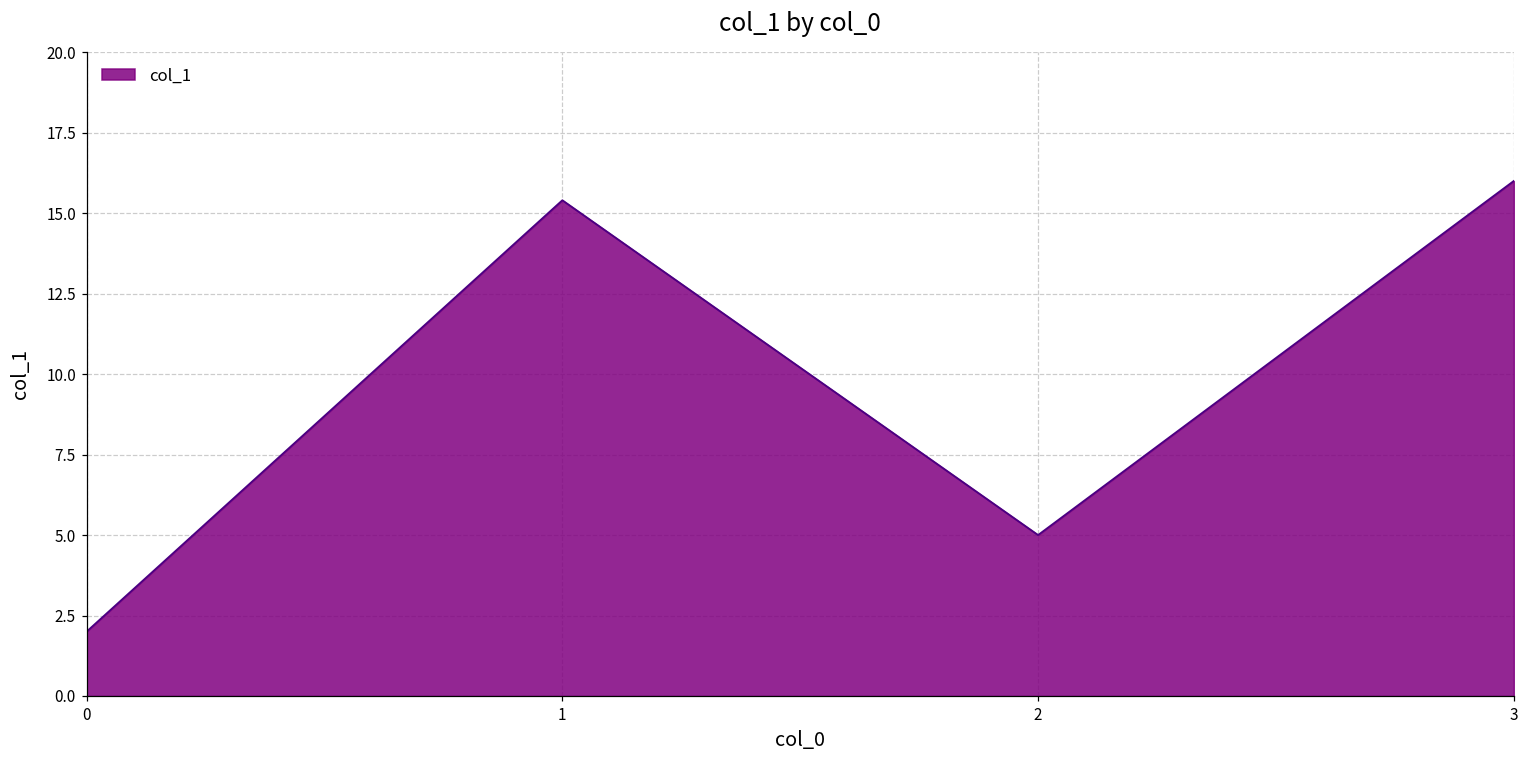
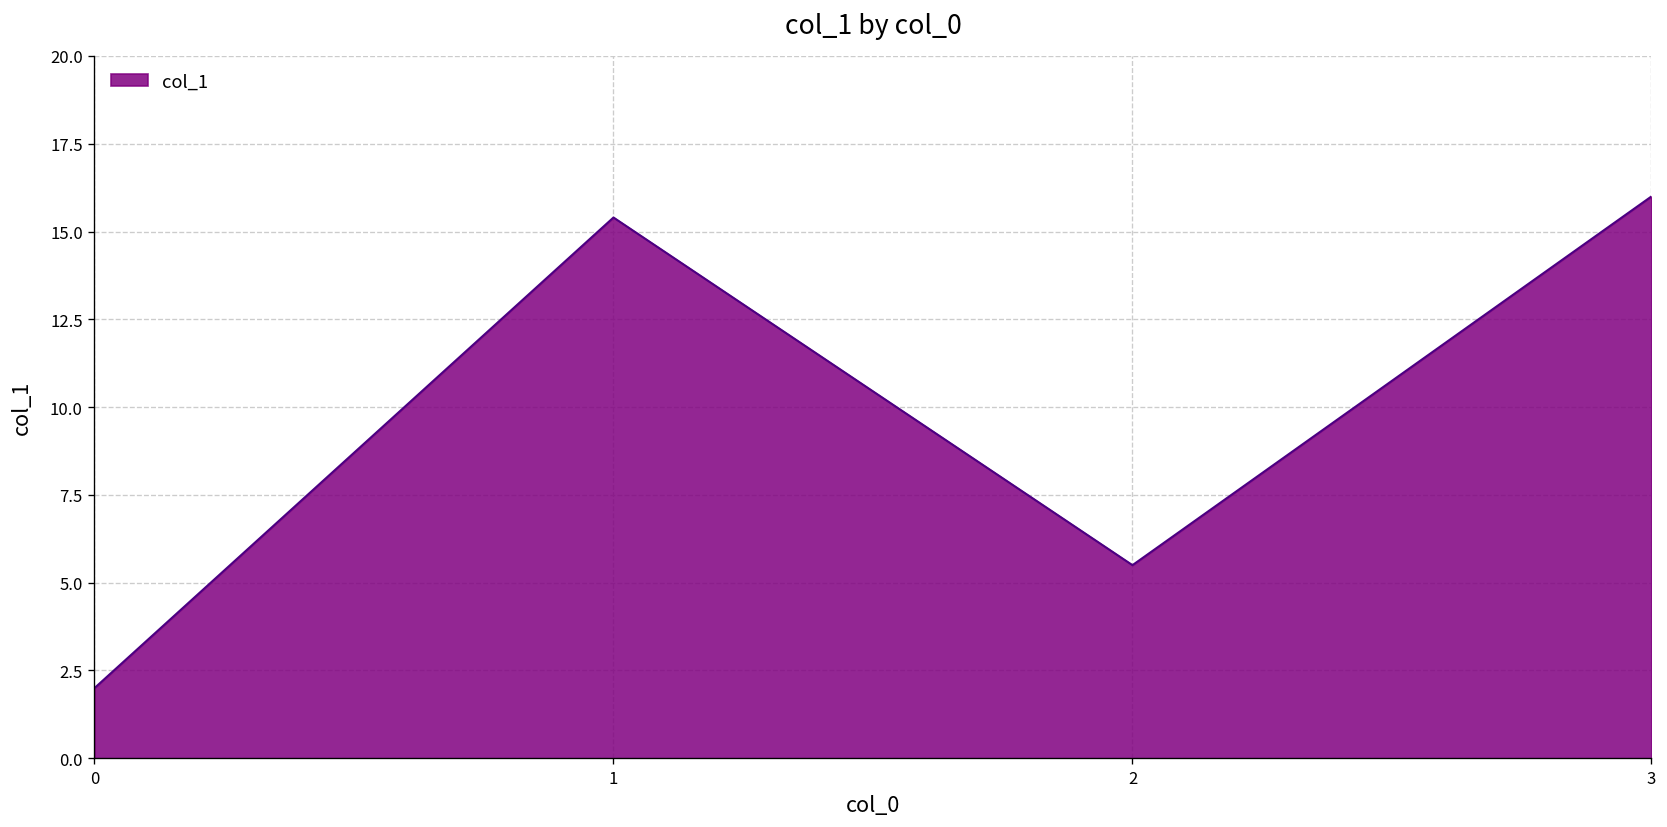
2: 5.0 -> 5.5
